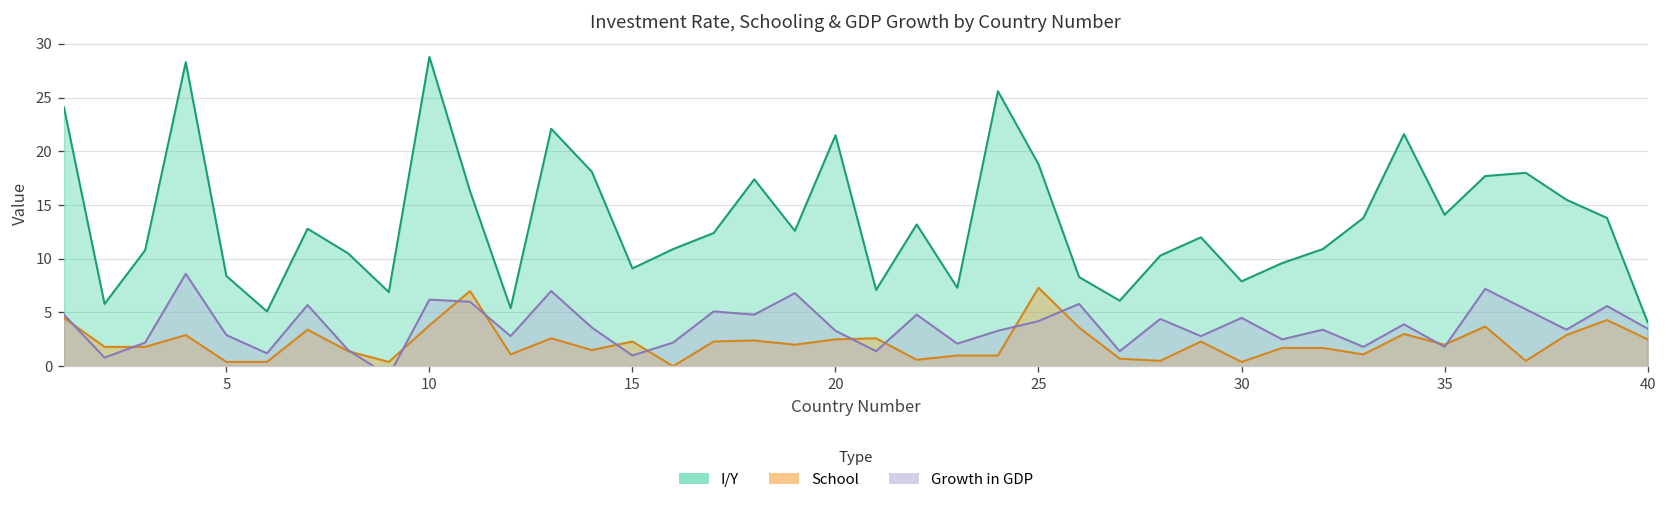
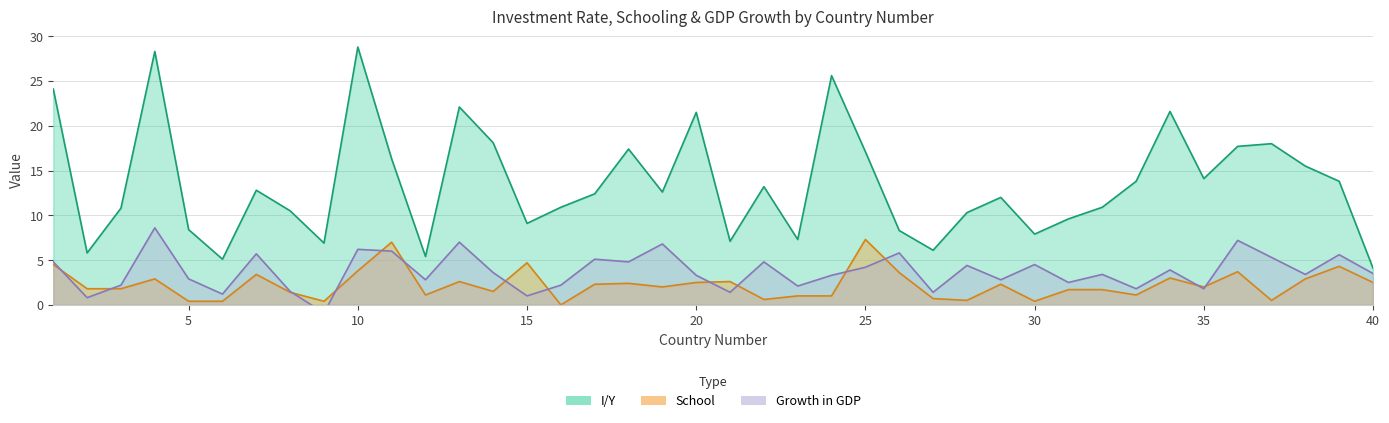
School, 15: 2 -> 5
I/Y, 25: 19 -> 17
